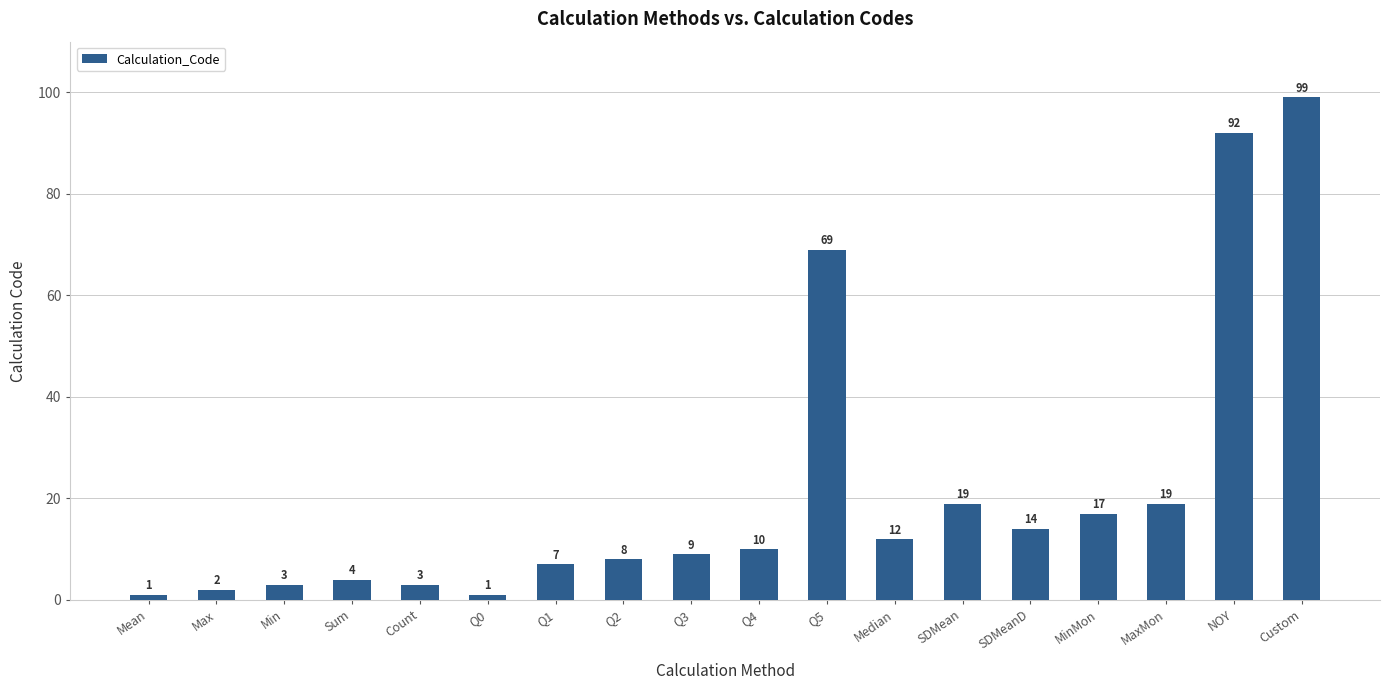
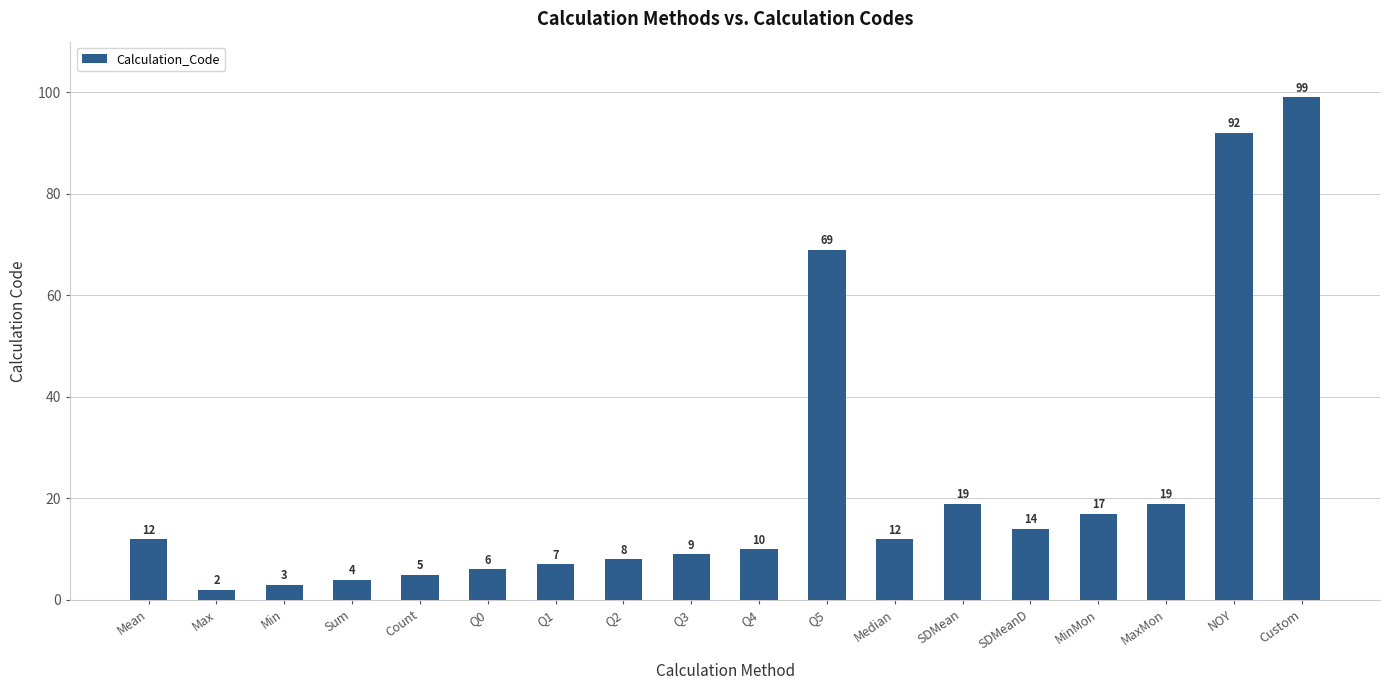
Mean: 1 -> 12
Count: 3 -> 5
Q0: 1 -> 6
